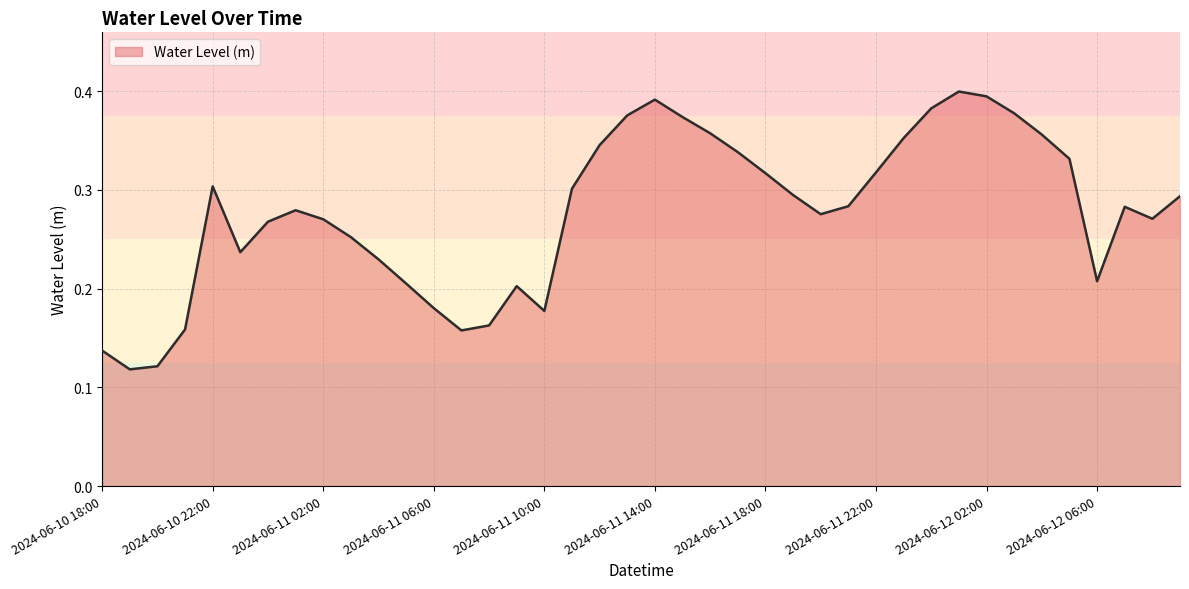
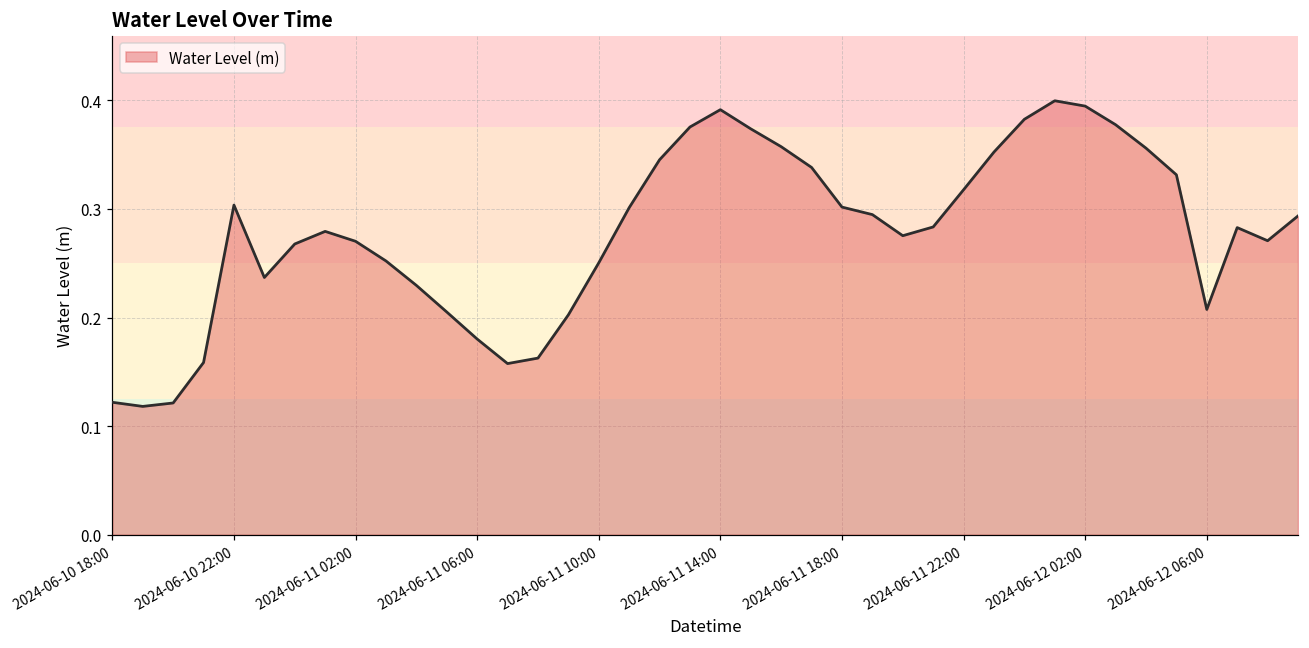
2024-06-10 18:00: 0.14 -> 0.12
2024-06-11 10:00: 0.18 -> 0.25
2024-06-11 18:00: 0.32 -> 0.30
